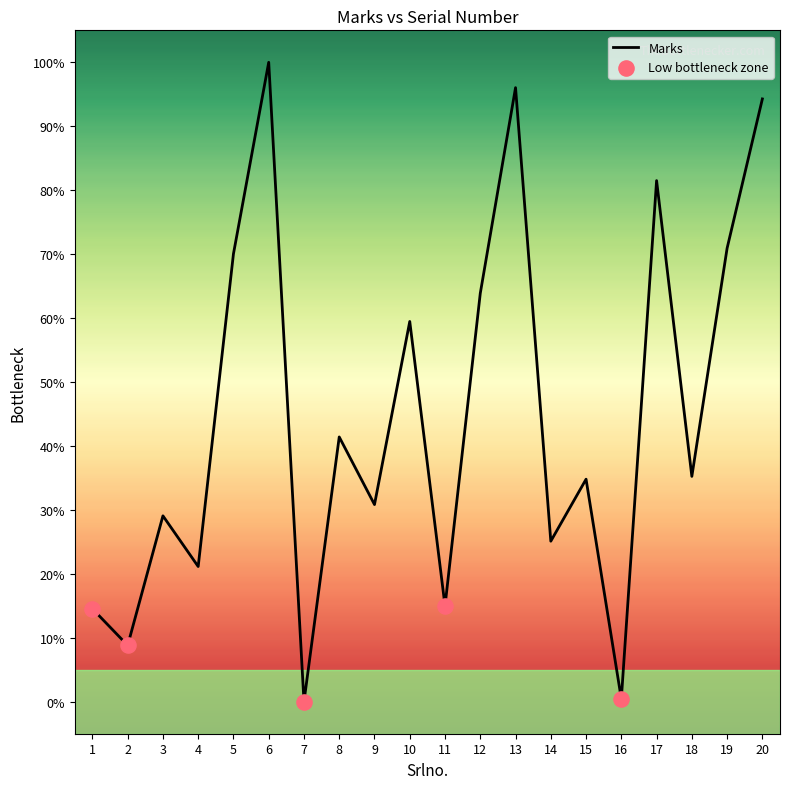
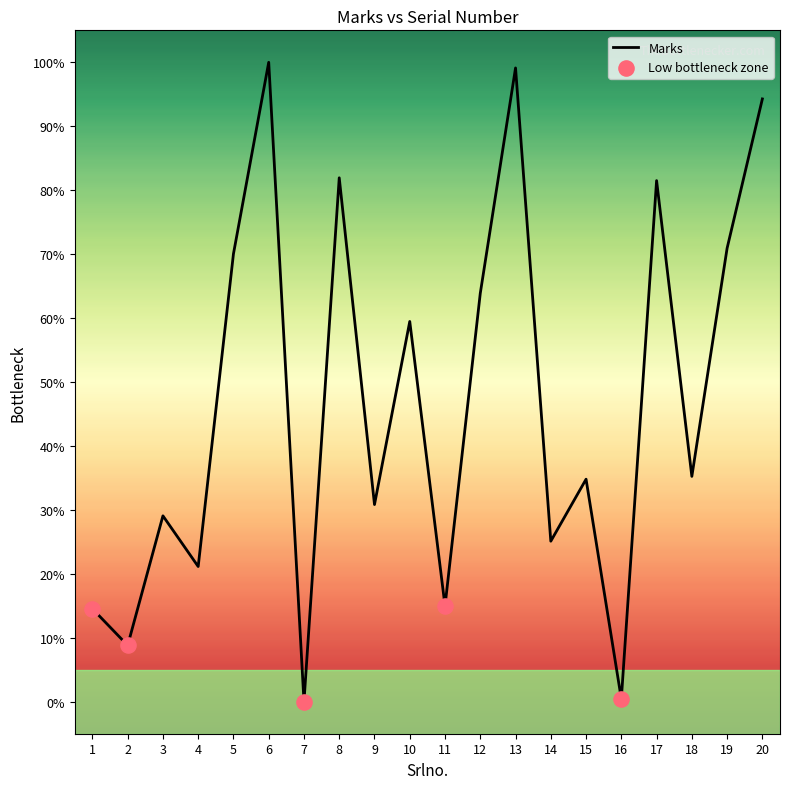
Marks, 8: 41% -> 82%
Marks, 13: 96% -> 99%
